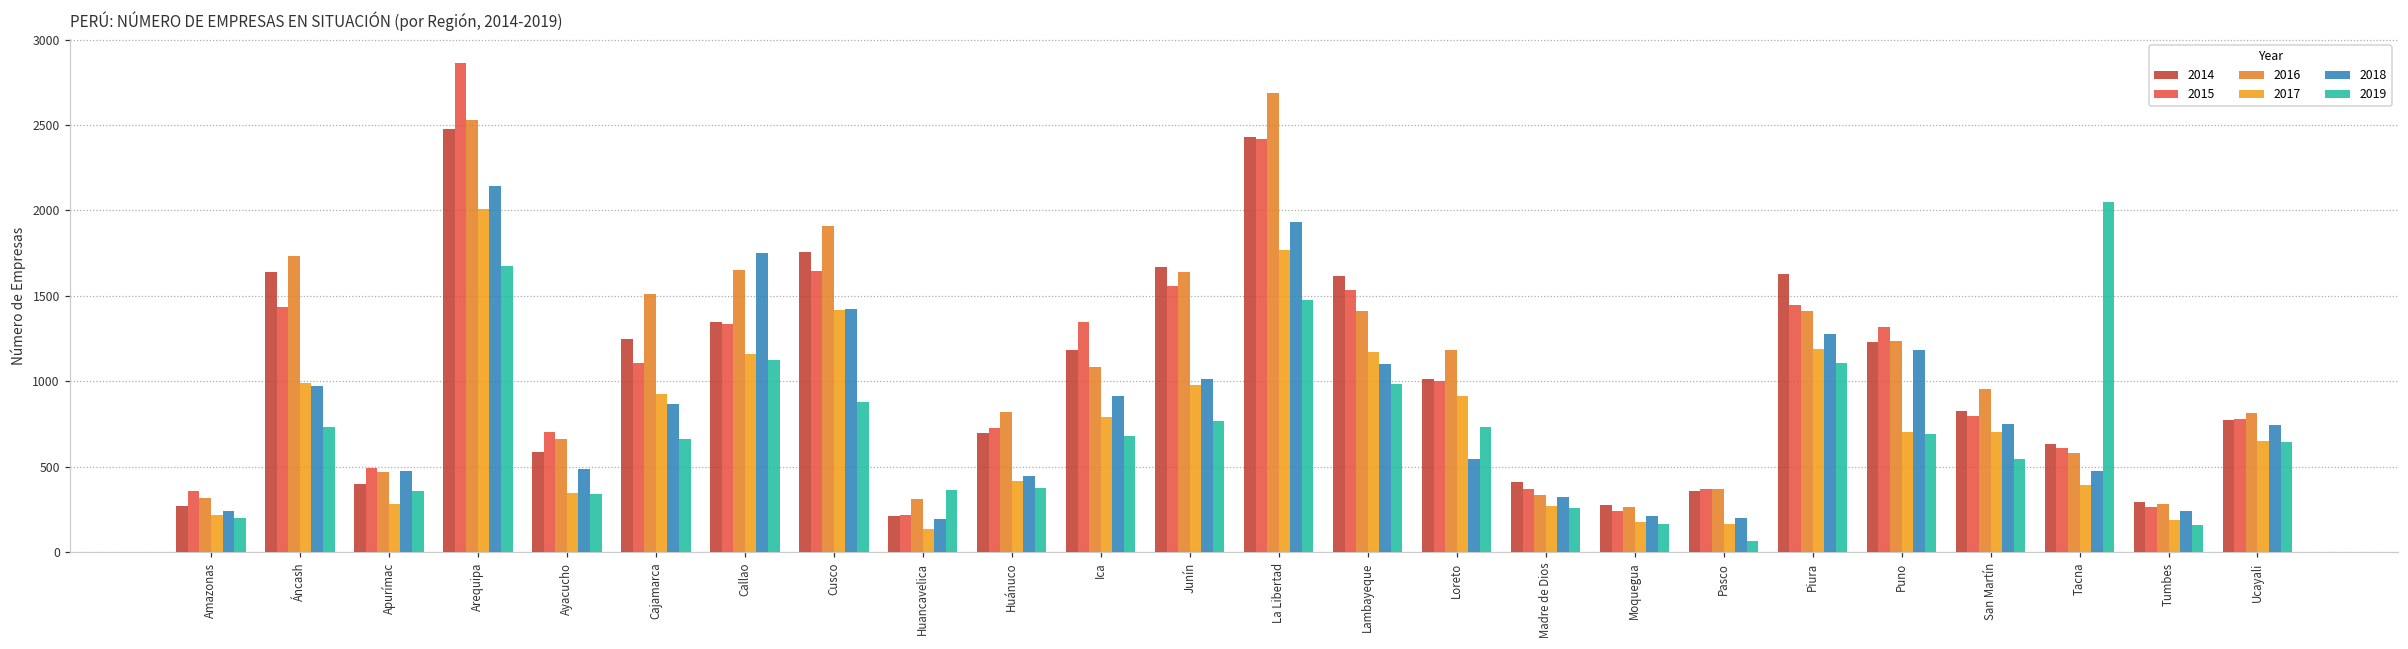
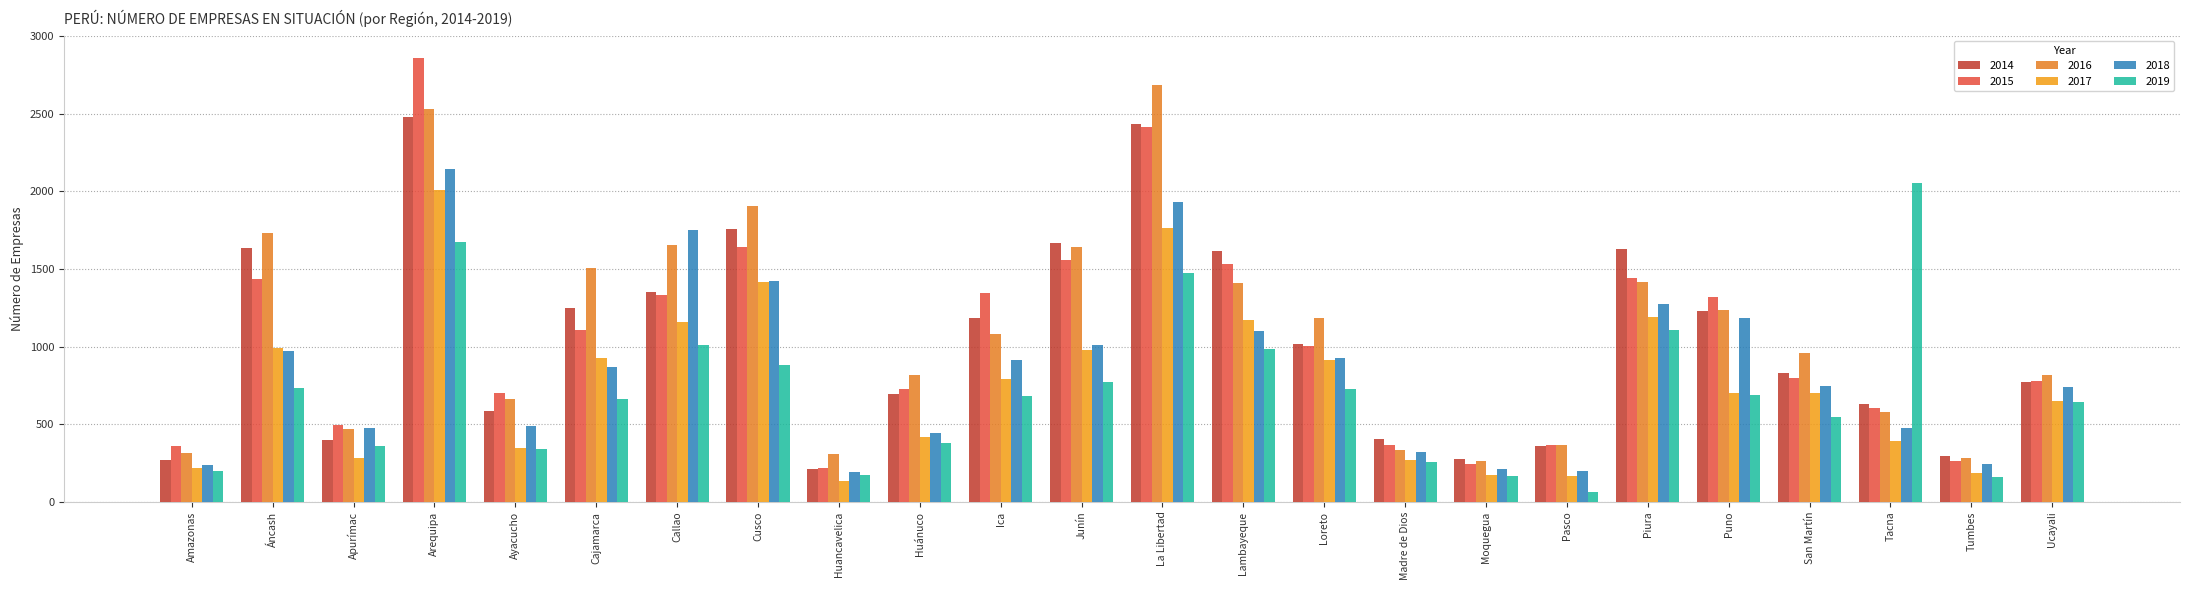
2019, Callao: 1130 -> 1010
2019, Huancavelica: 360 -> 180
2018, Loreto: 550 -> 920
